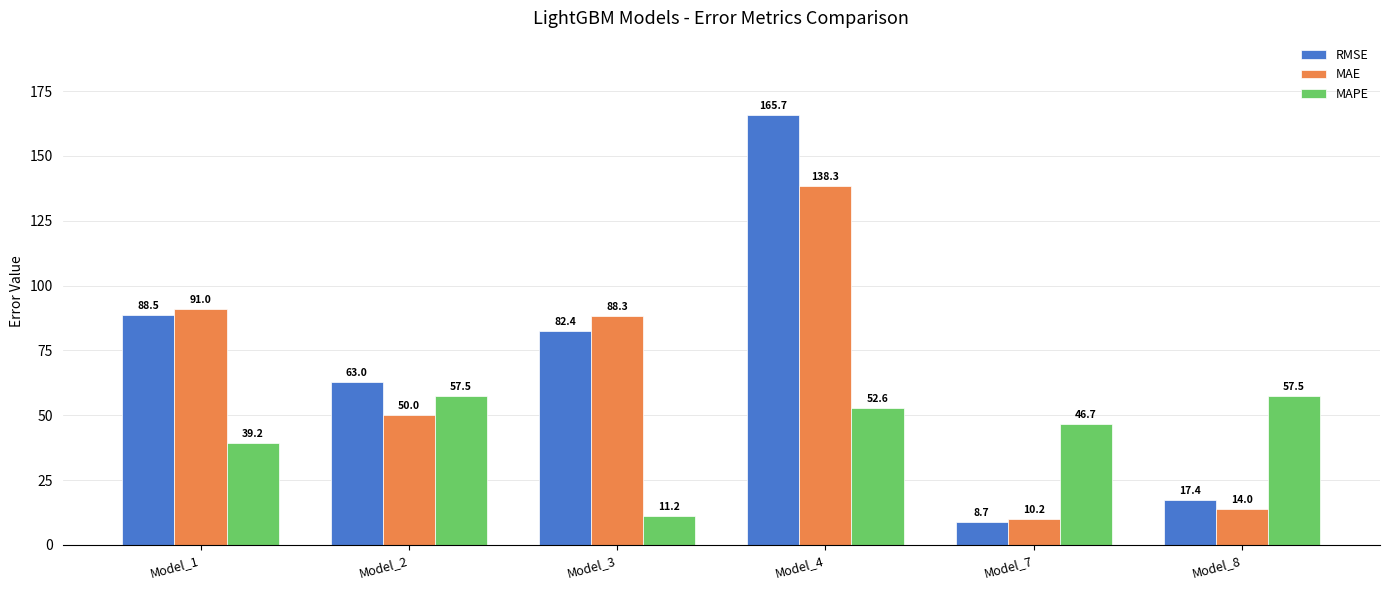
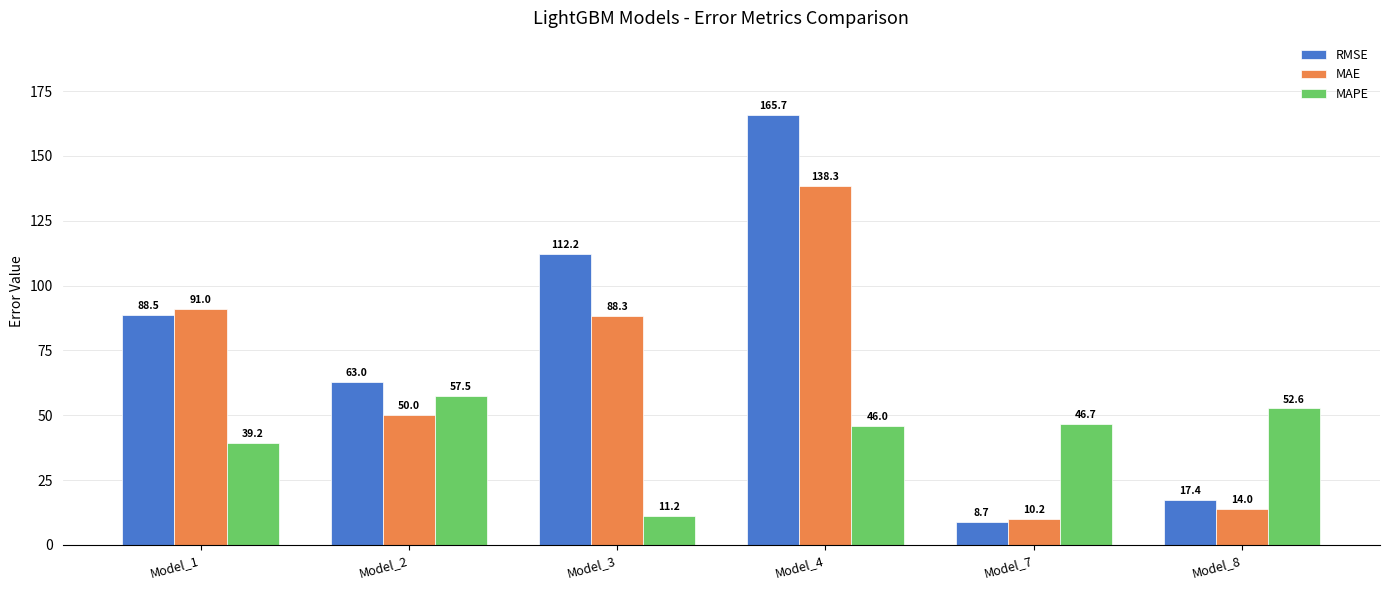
RMSE, Model_3: 82.4 -> 112.2
MAPE, Model_4: 52.6 -> 46.0
MAPE, Model_8: 57.5 -> 52.6
